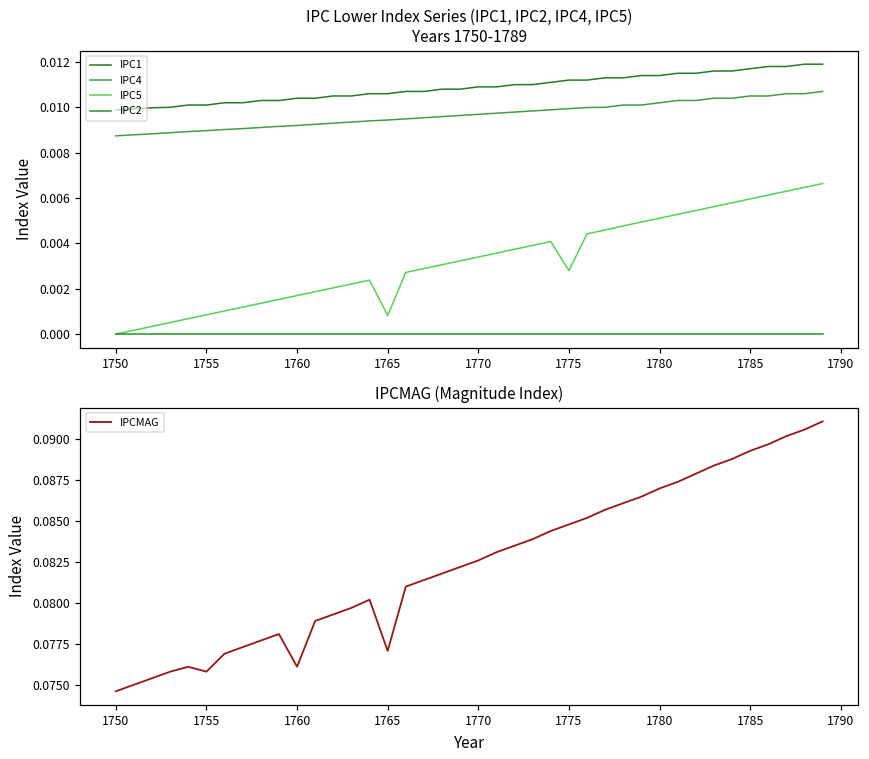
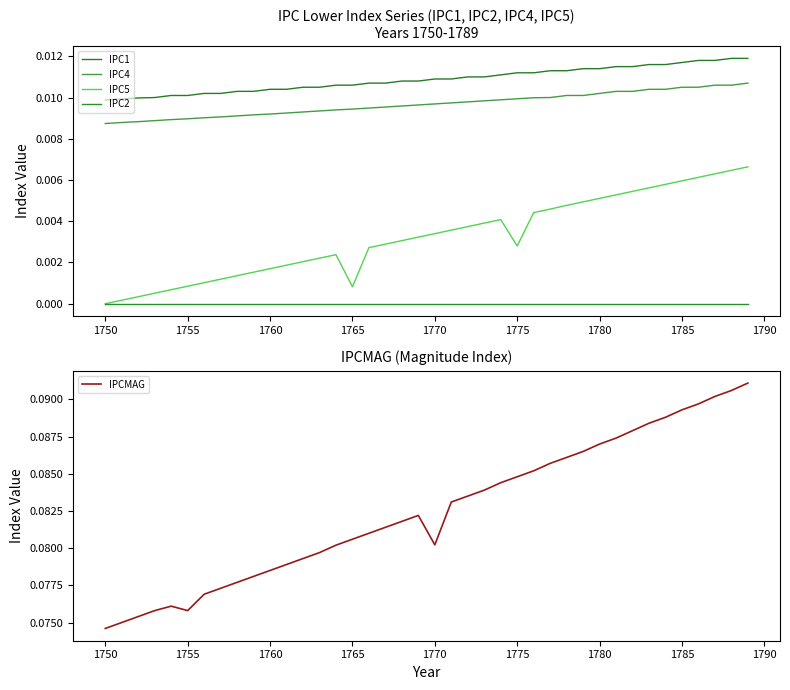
IPCMAG (Magnitude Index), 1760: 0.0761 -> 0.0785
IPCMAG (Magnitude Index), 1765: 0.0771 -> 0.0806
IPCMAG (Magnitude Index), 1770: 0.0826 -> 0.0802
